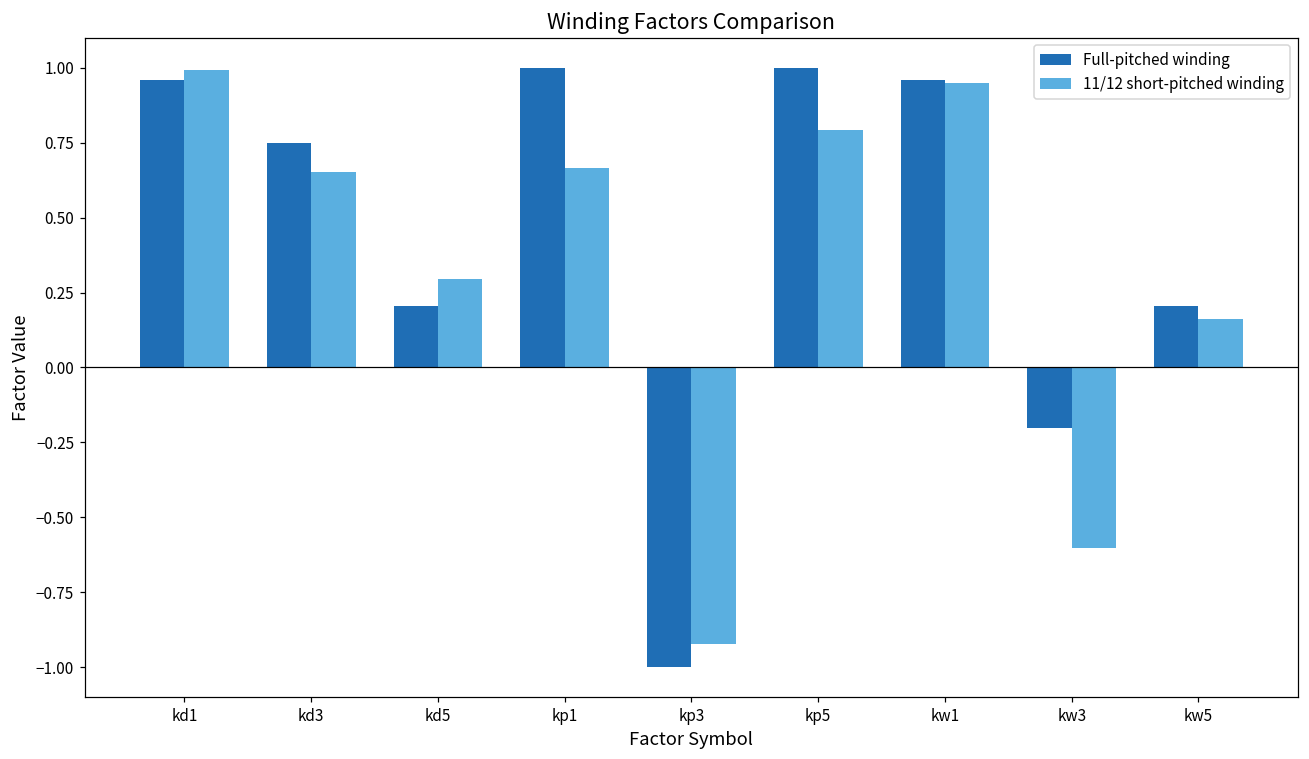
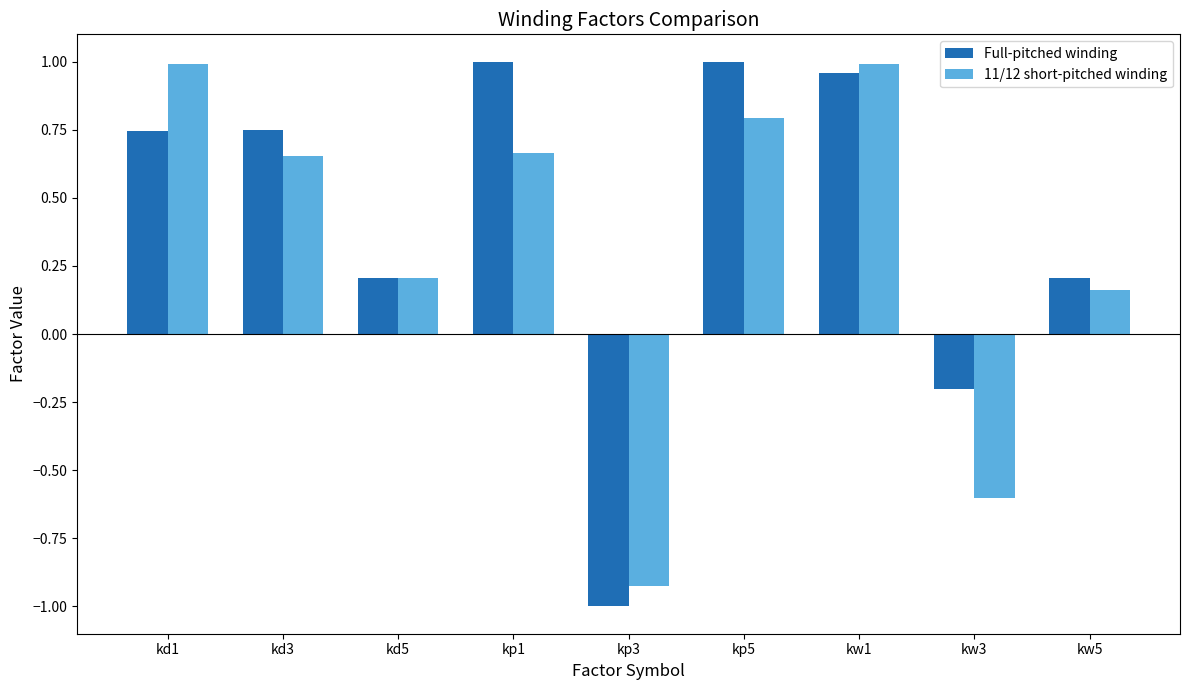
Full-pitched winding, kd1: 0.96 -> 0.74
11/12 short-pitched winding, kd5: 0.30 -> 0.21
11/12 short-pitched winding, kw1: 0.95 -> 0.99
